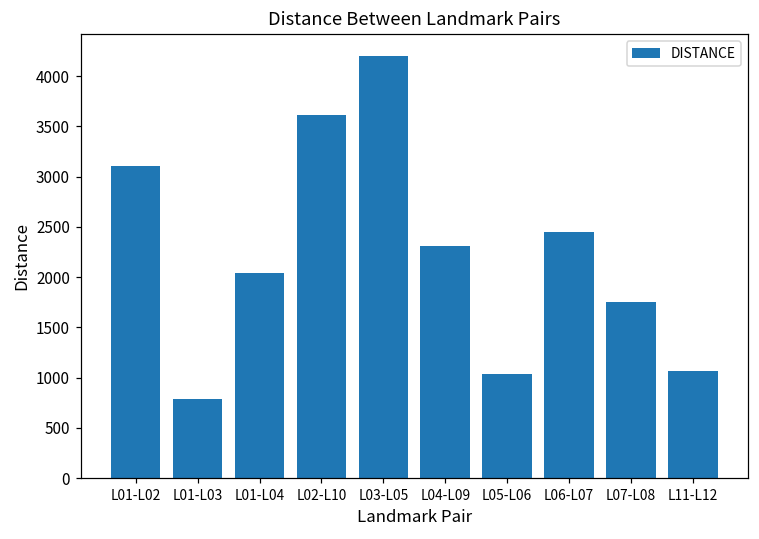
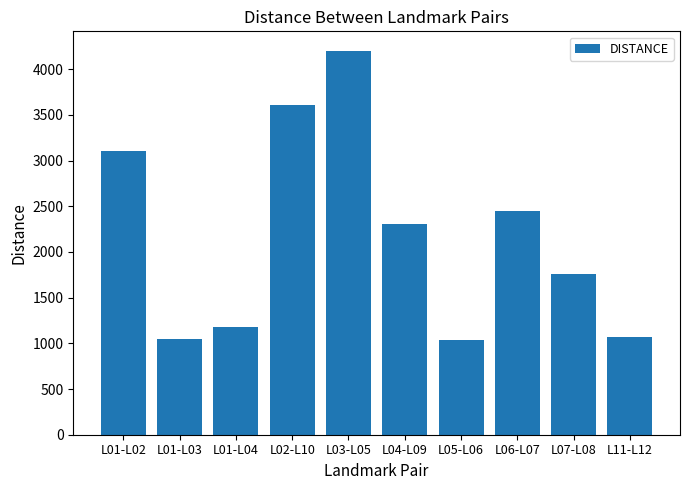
L01-L03: 800 -> 1000
L01-L04: 2000 -> 1200
